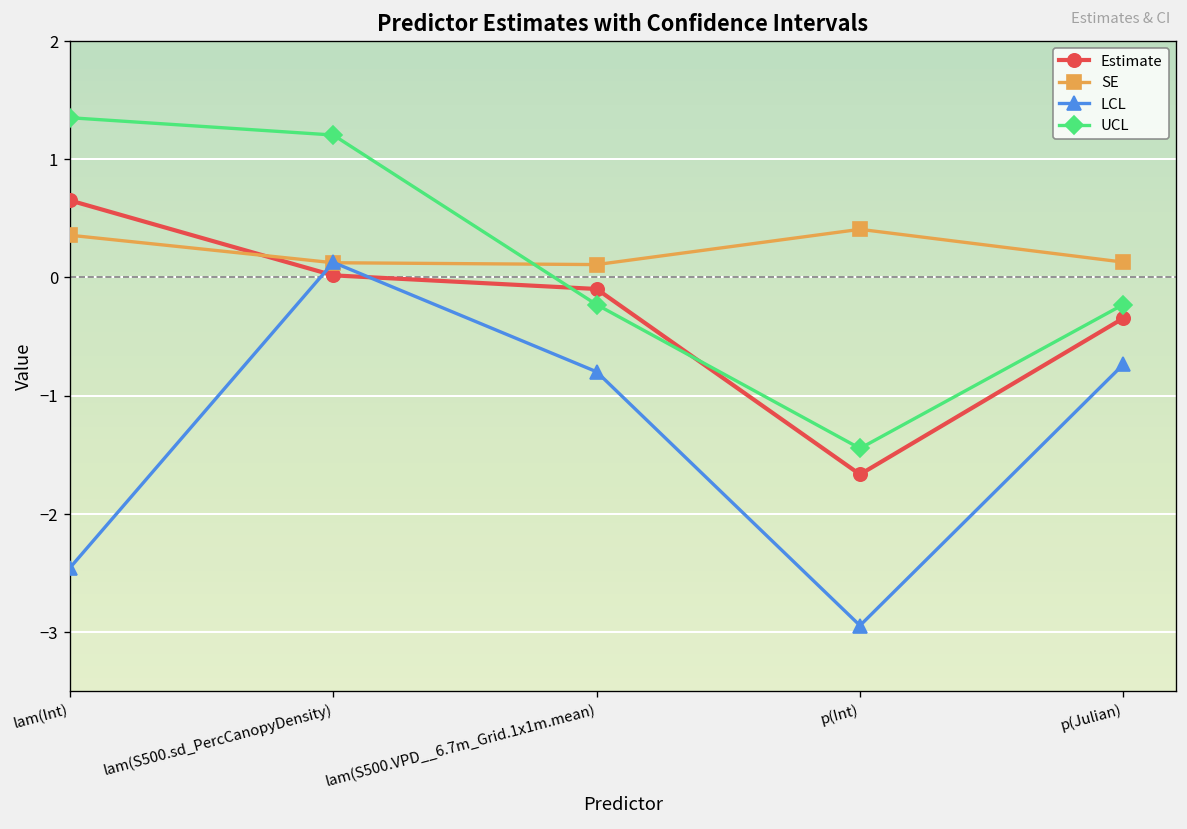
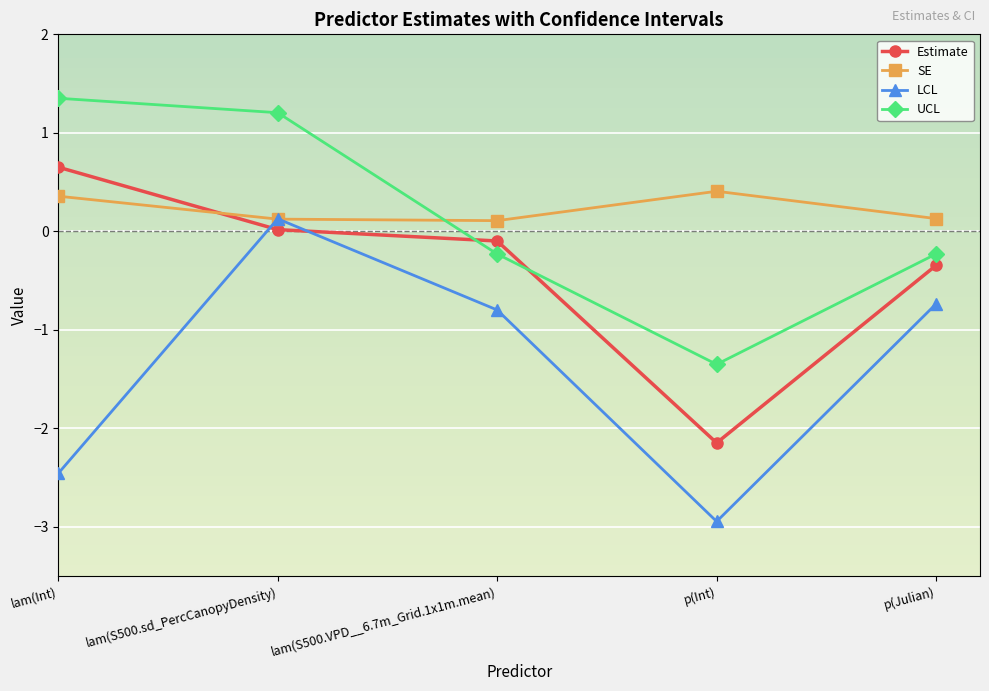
Estimate, p(Int): -1.7 -> -2.1
UCL, p(Int): -1.45 -> -1.35
